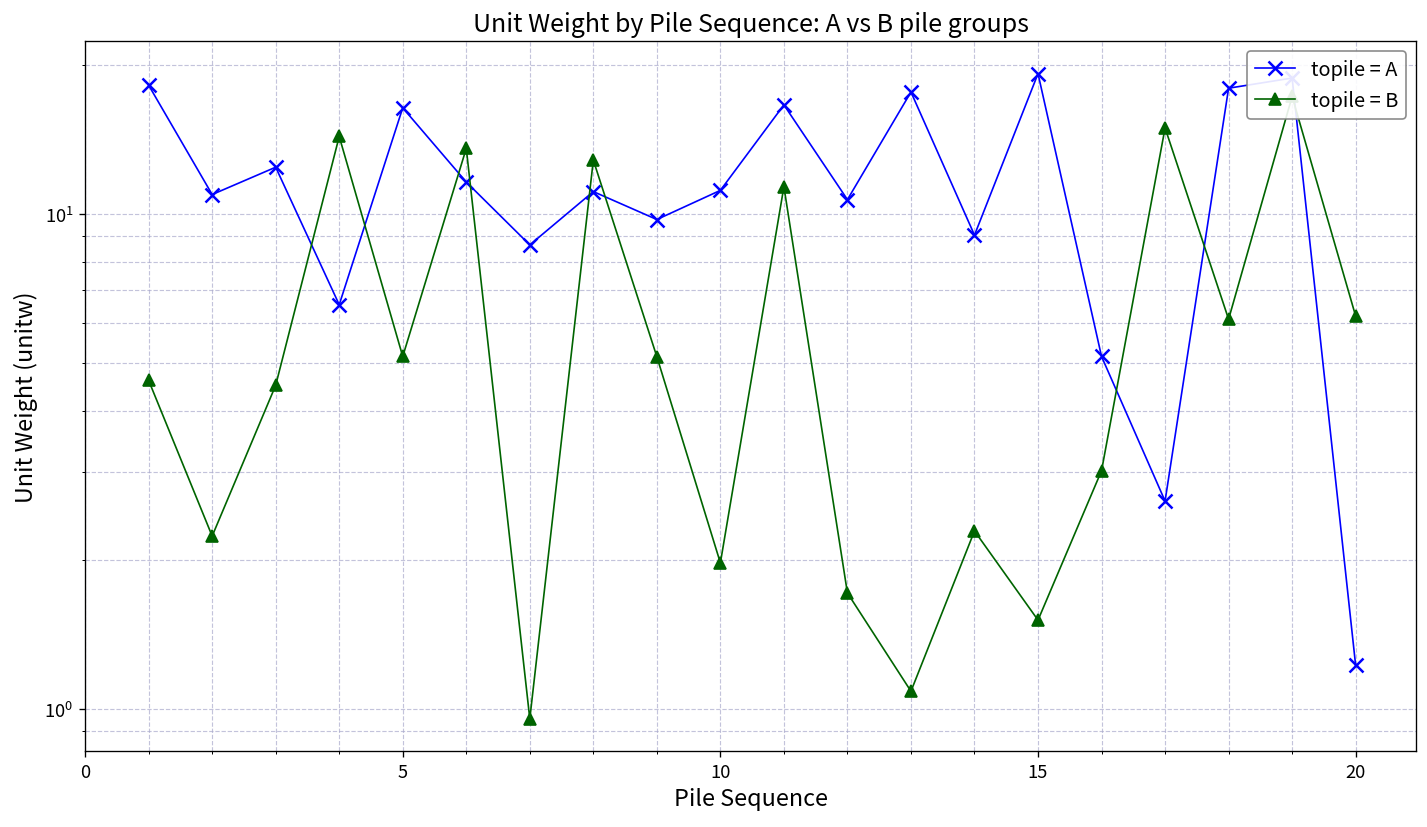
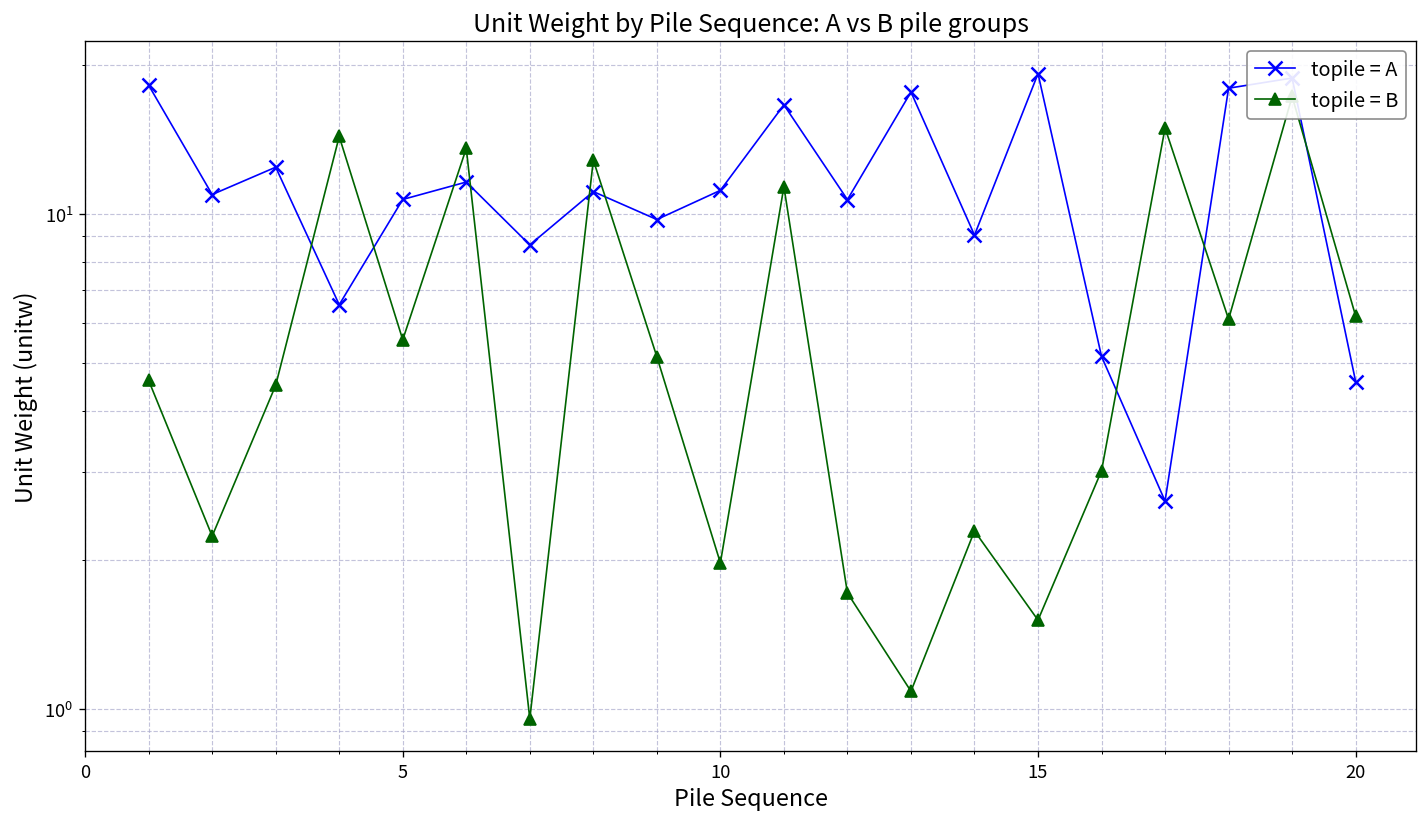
topile = A, 5: 16.4 -> 10.7
topile = B, 5: 5.1 -> 5.6
topile = A, 20: 1.22 -> 4.6
